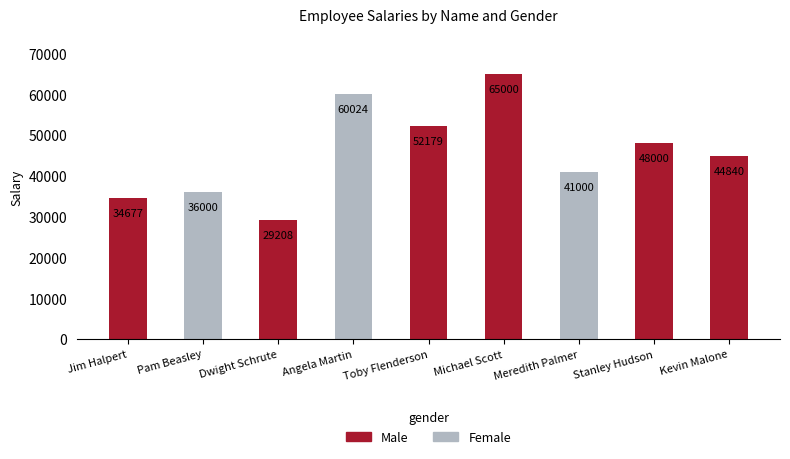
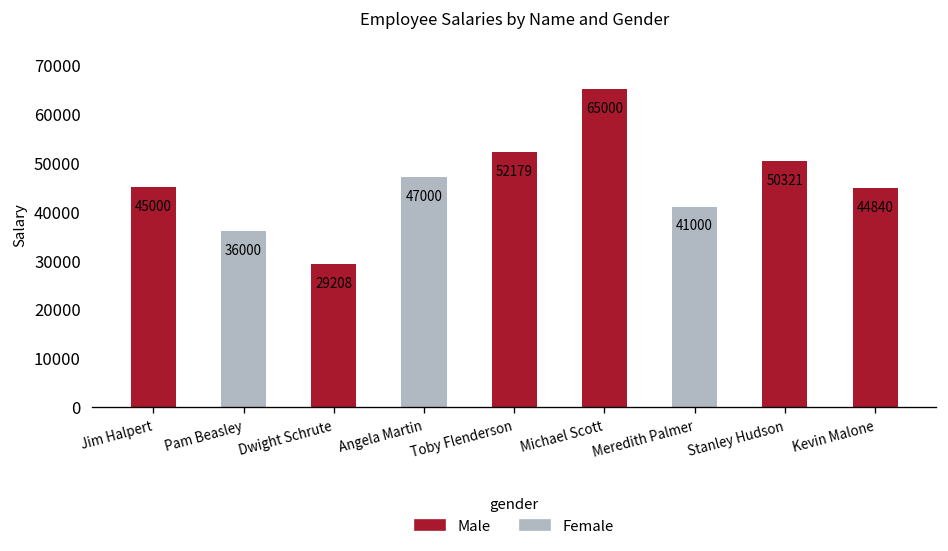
Jim Halpert: 34677 -> 45000
Angela Martin: 60024 -> 47000
Stanley Hudson: 48000 -> 50321
